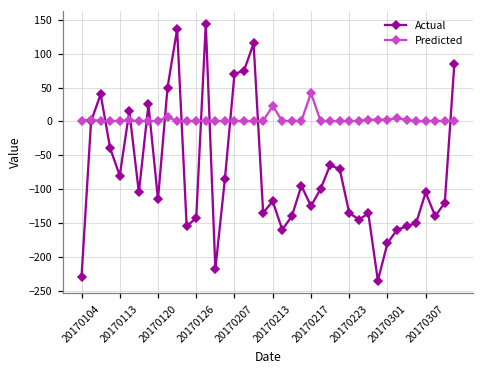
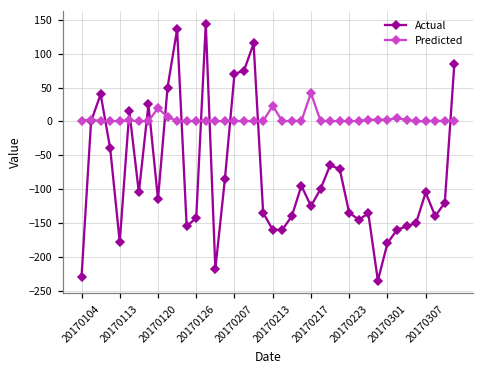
Actual, 20170113: -80 -> -180
Predicted, 20170120: 0 -> 20
Actual, 20170213: -120 -> -160
